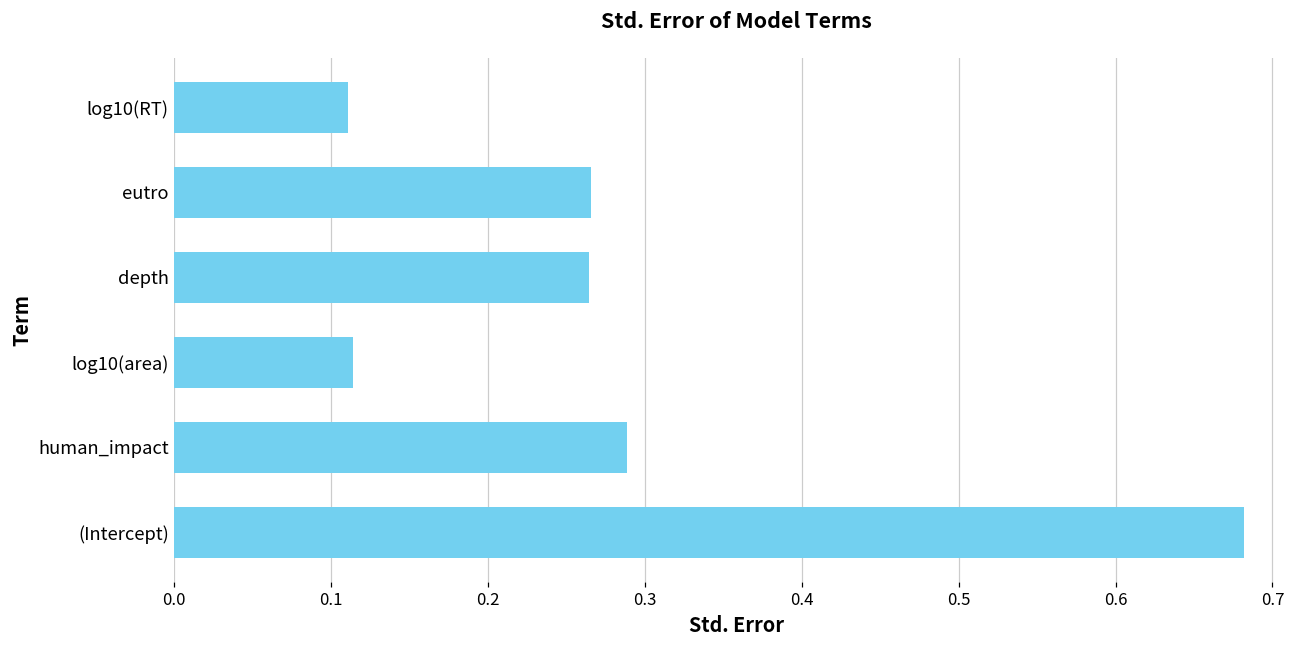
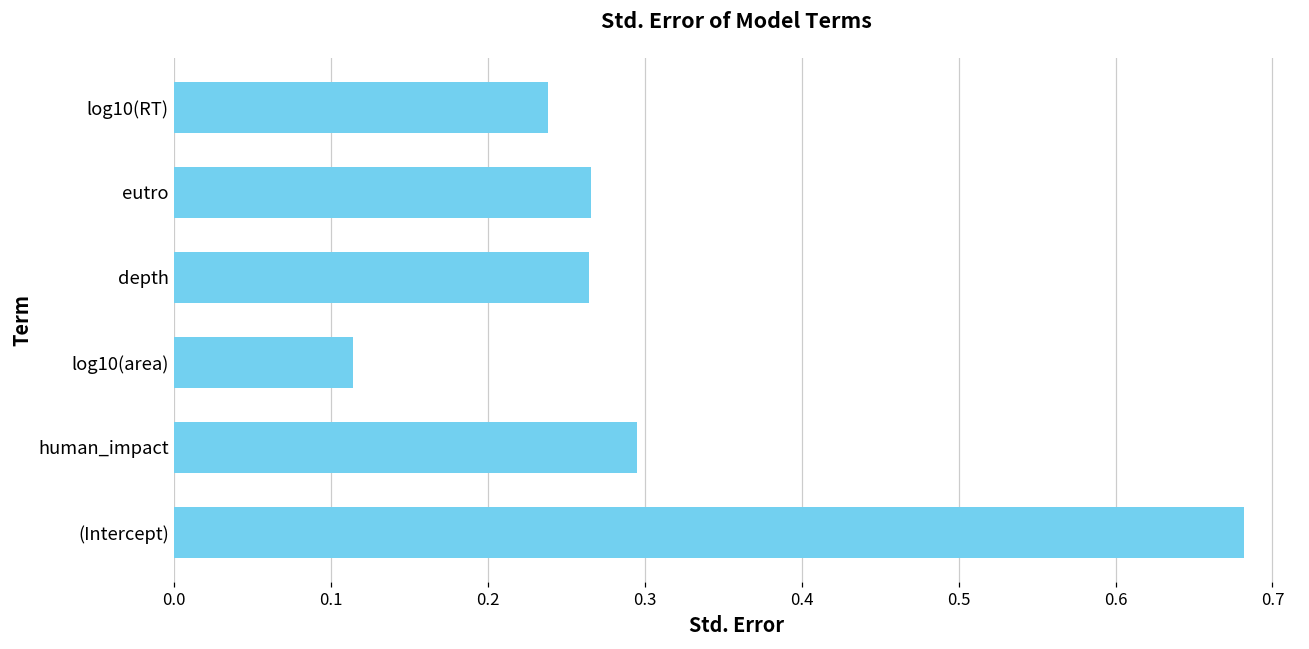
log10(RT): 0.111 -> 0.239
human_impact: 0.288 -> 0.295
